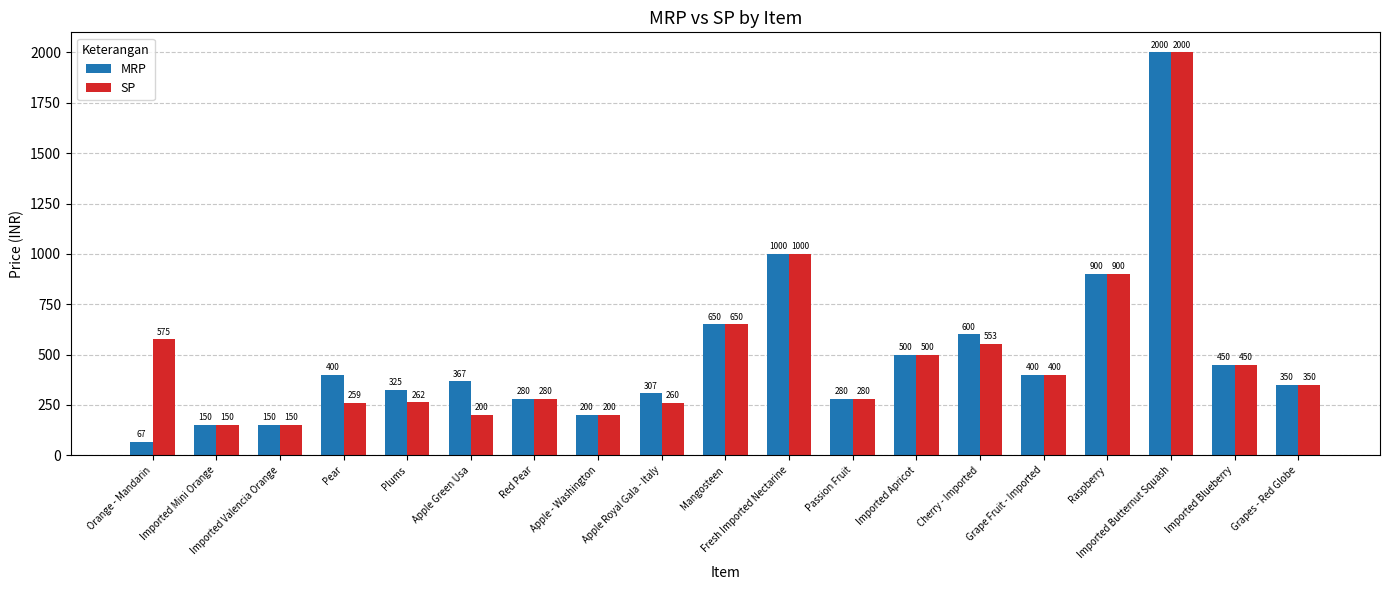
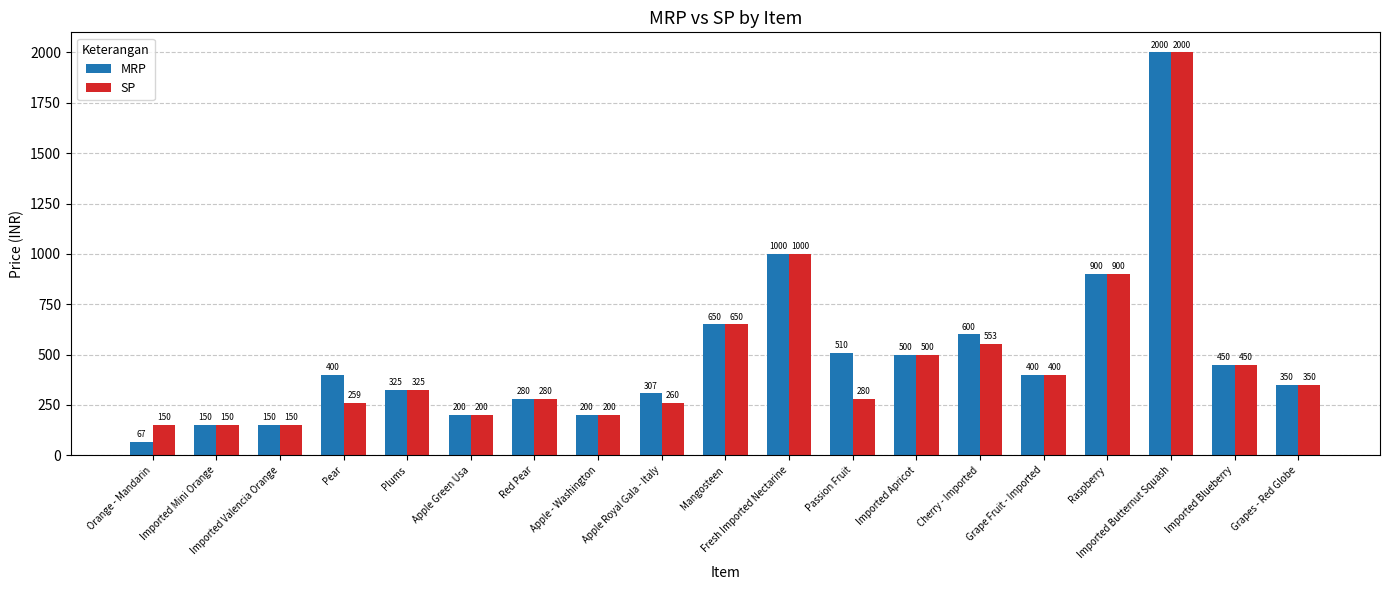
SP, Orange - Mandarin: 575 -> 150
SP, Plums: 262 -> 325
MRP, Apple Green Usa: 367 -> 200
MRP, Passion Fruit: 280 -> 510
